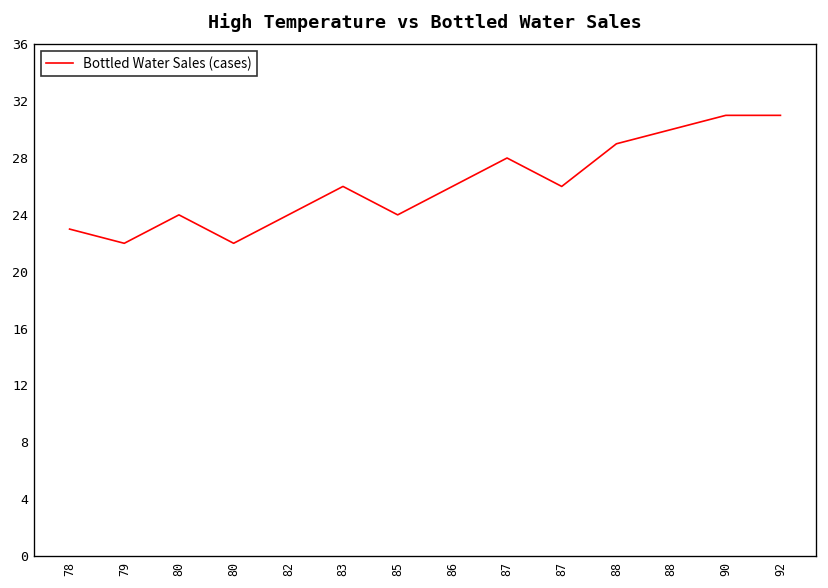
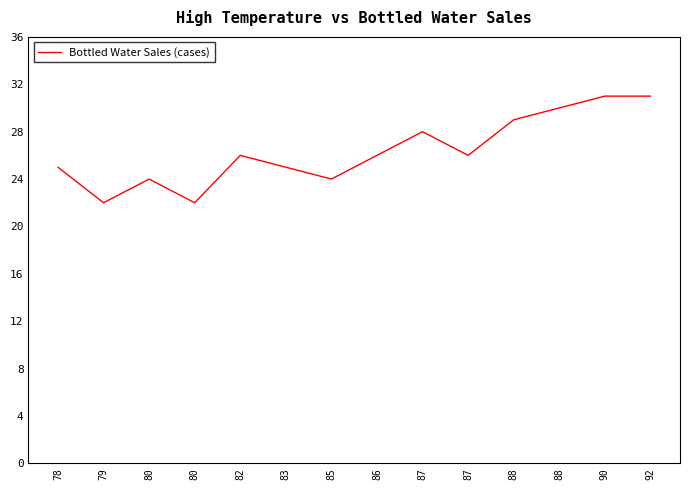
78: 23 -> 25
82: 24 -> 26
83: 26 -> 25
